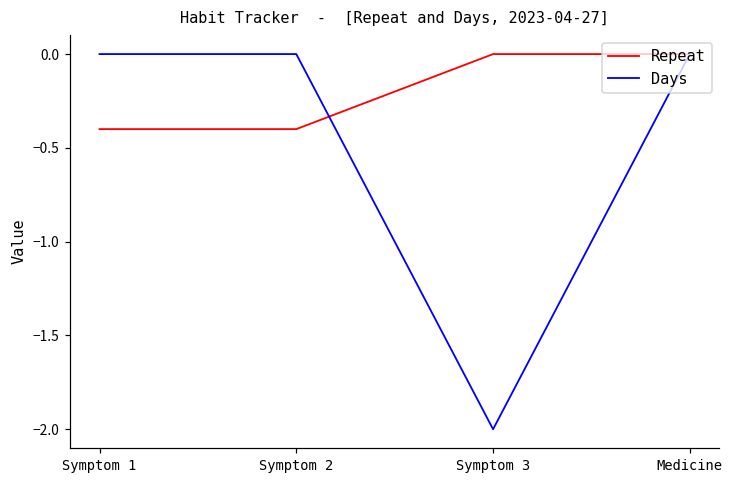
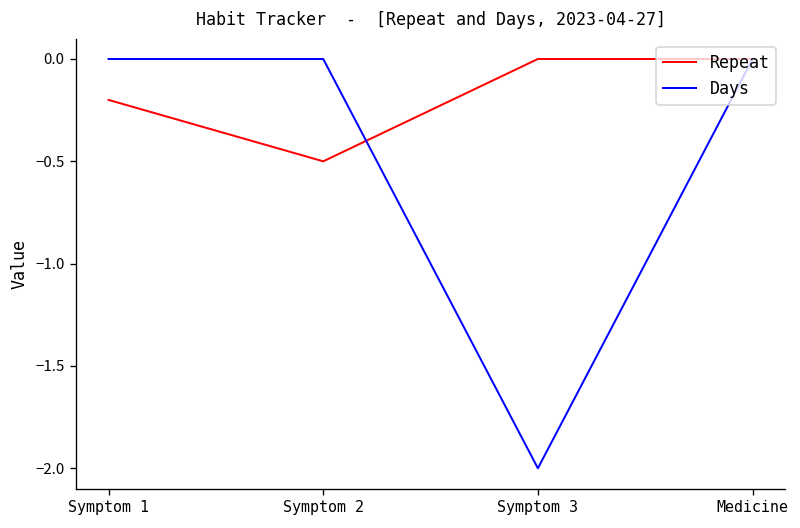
Repeat, Symptom 1: -0.4 -> -0.2
Repeat, Symptom 2: -0.4 -> -0.5
